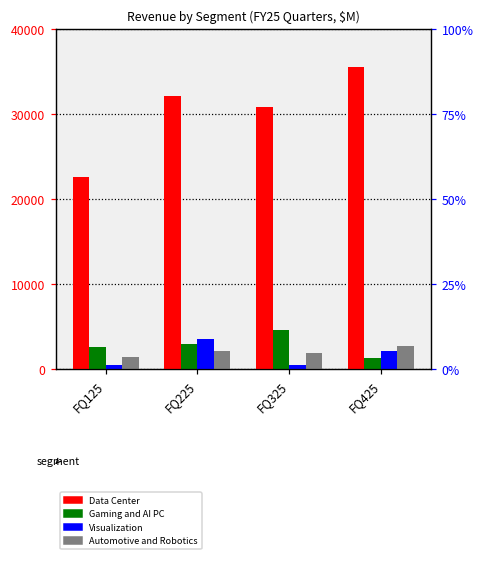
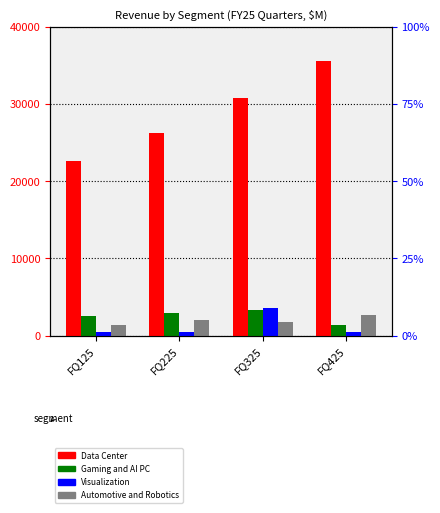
Data Center, FQ225: 32000 -> 26000
Visualization, FQ225: 4000 -> 0
Gaming and AI PC, FQ325: 5000 -> 3000
Visualization, FQ325: 0 -> 4000
Visualization, FQ425: 2000 -> 1000
